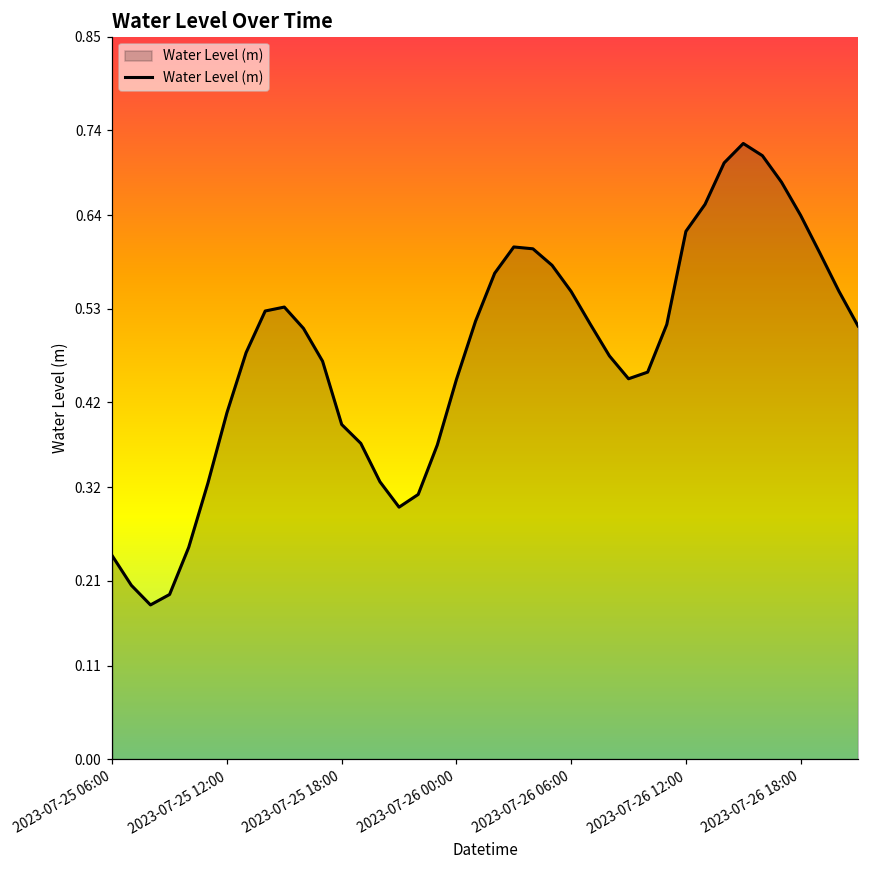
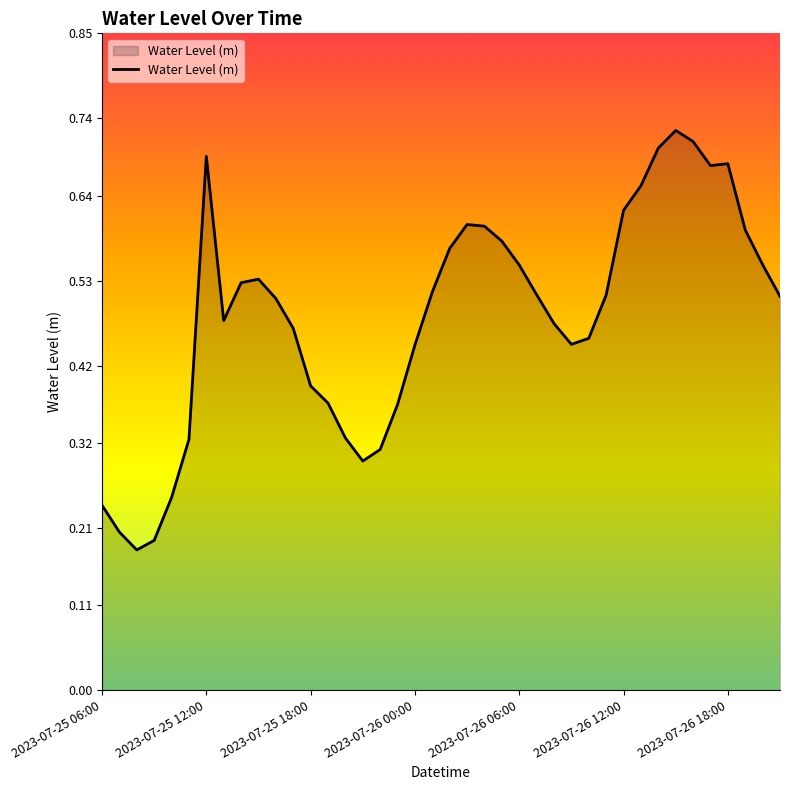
2023-07-25 12:00: 0.41 -> 0.69
2023-07-26 18:00: 0.64 -> 0.68
